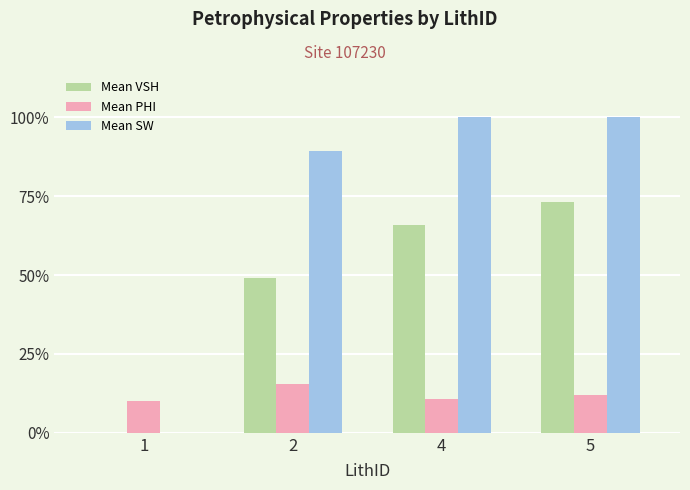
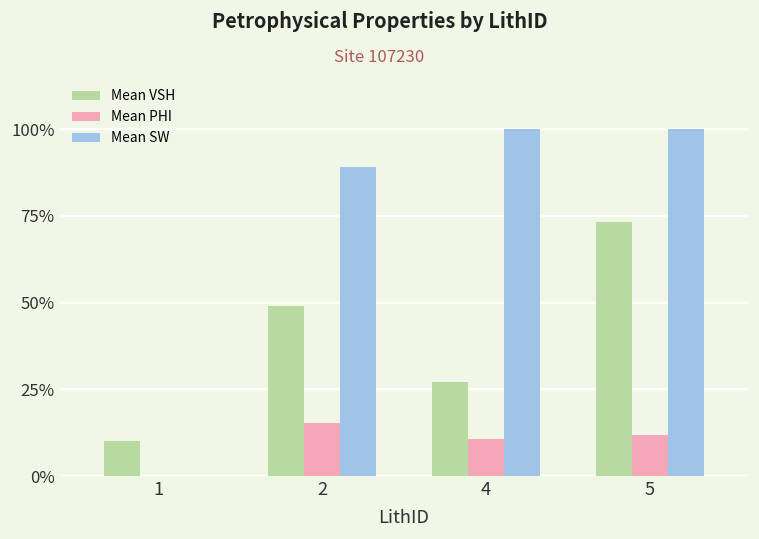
Mean VSH, 1: 0% -> 10%
Mean PHI, 1: 10% -> 0%
Mean VSH, 4: 66% -> 27%
